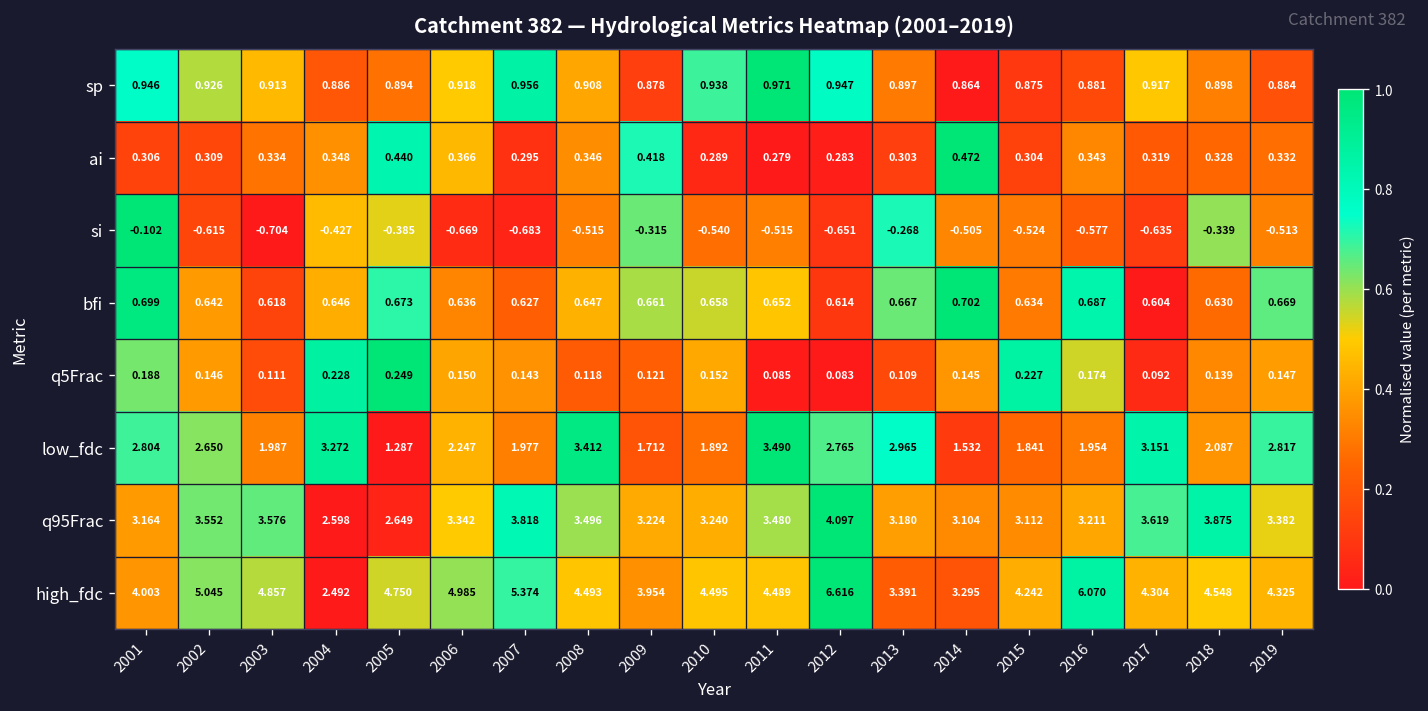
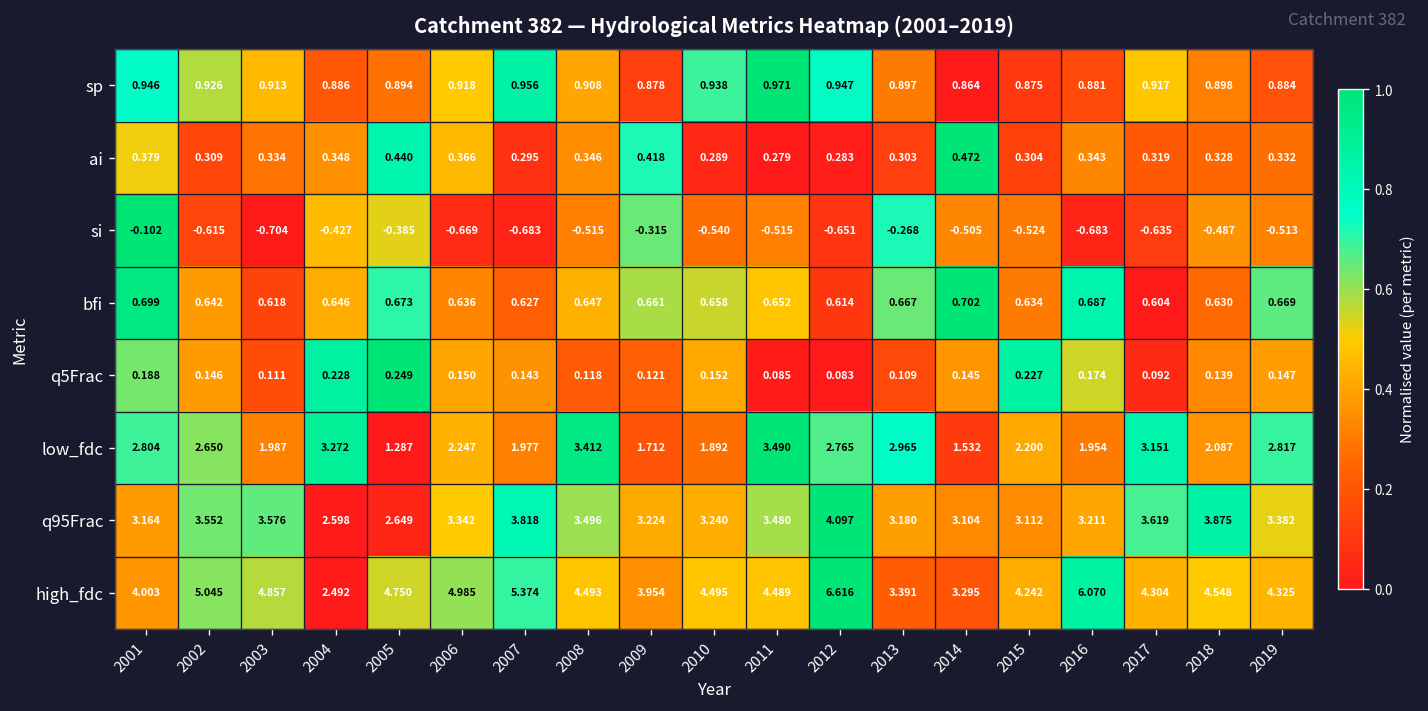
ai, 2001: 0.306 -> 0.379
si, 2016: -0.577 -> -0.683
si, 2018: -0.339 -> -0.487
low_fdc, 2015: 1.841 -> 2.200
